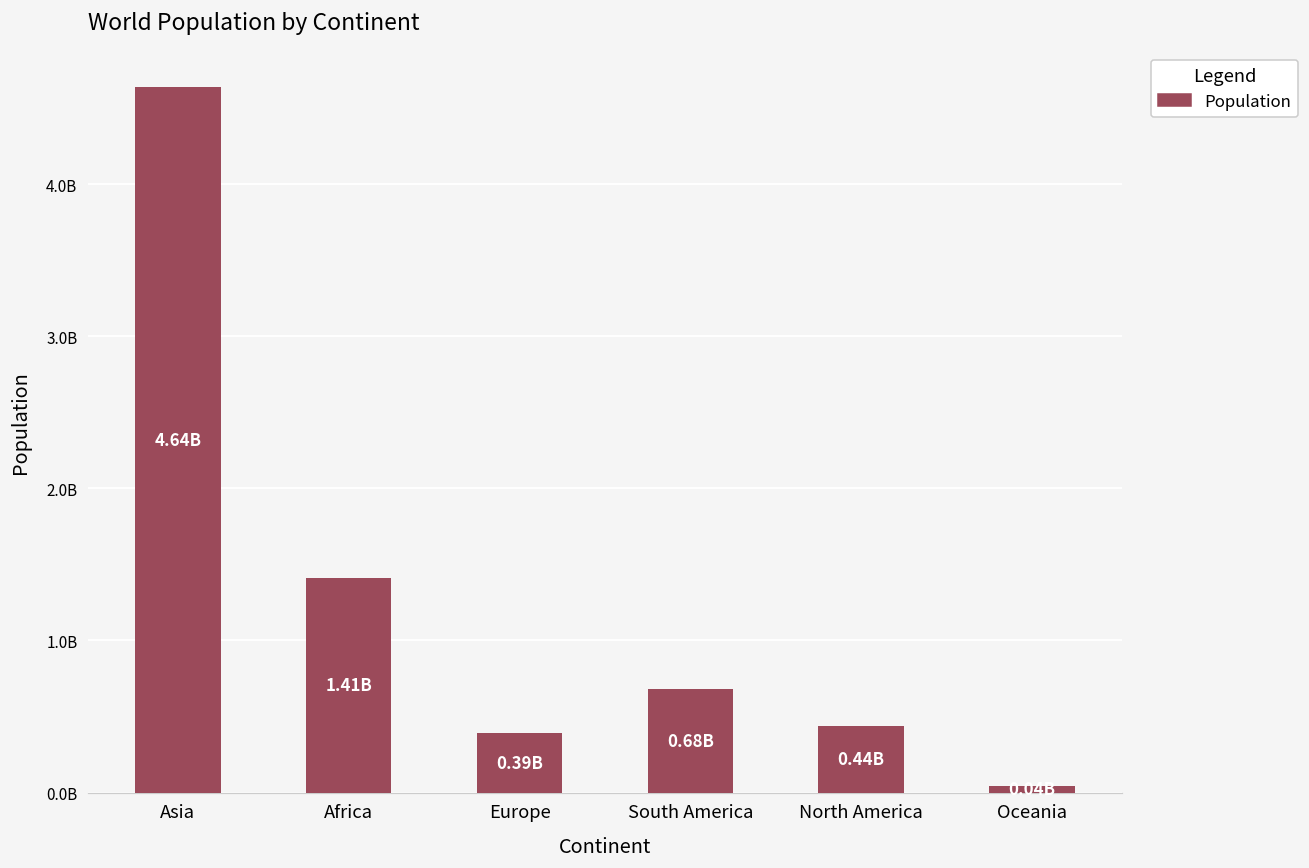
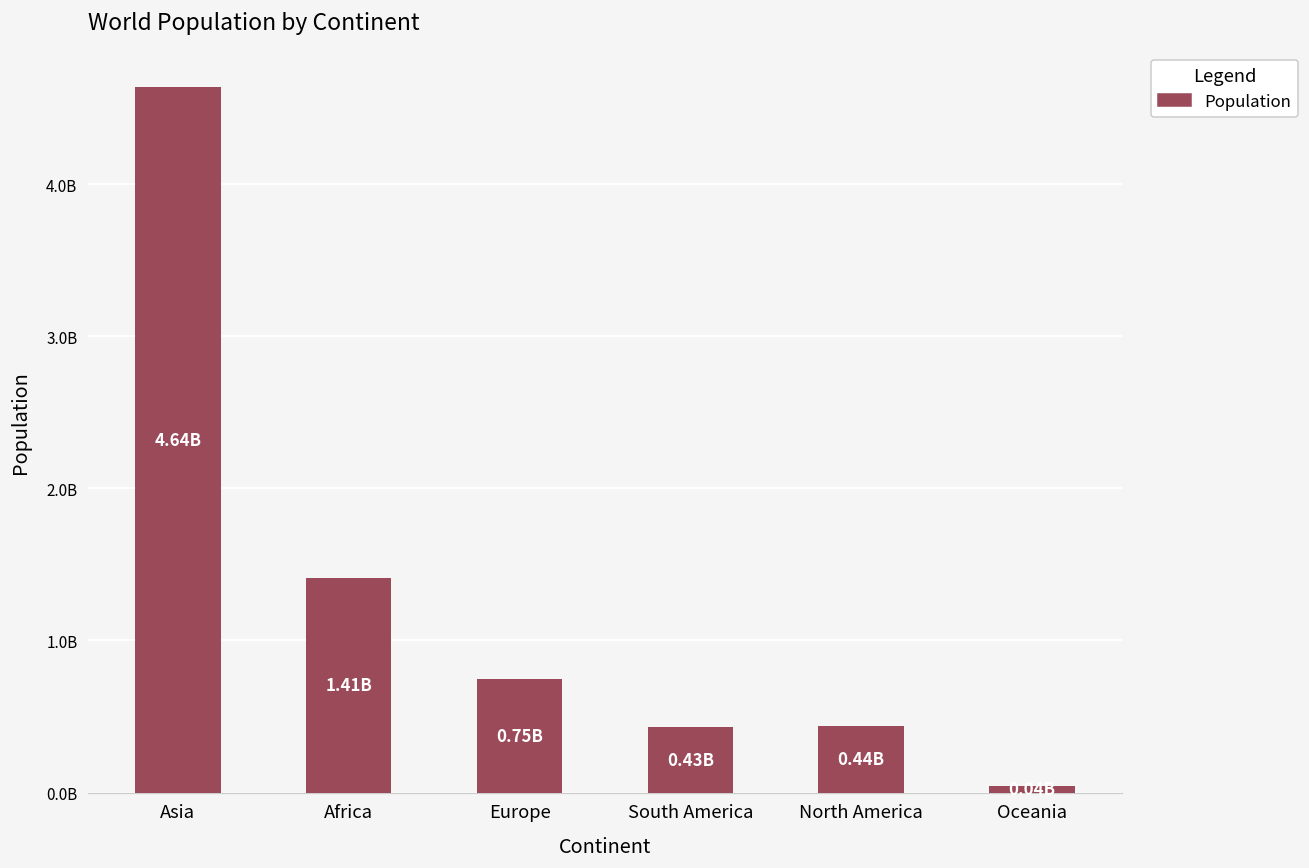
Europe: 0.39B -> 0.75B
South America: 0.68B -> 0.43B
